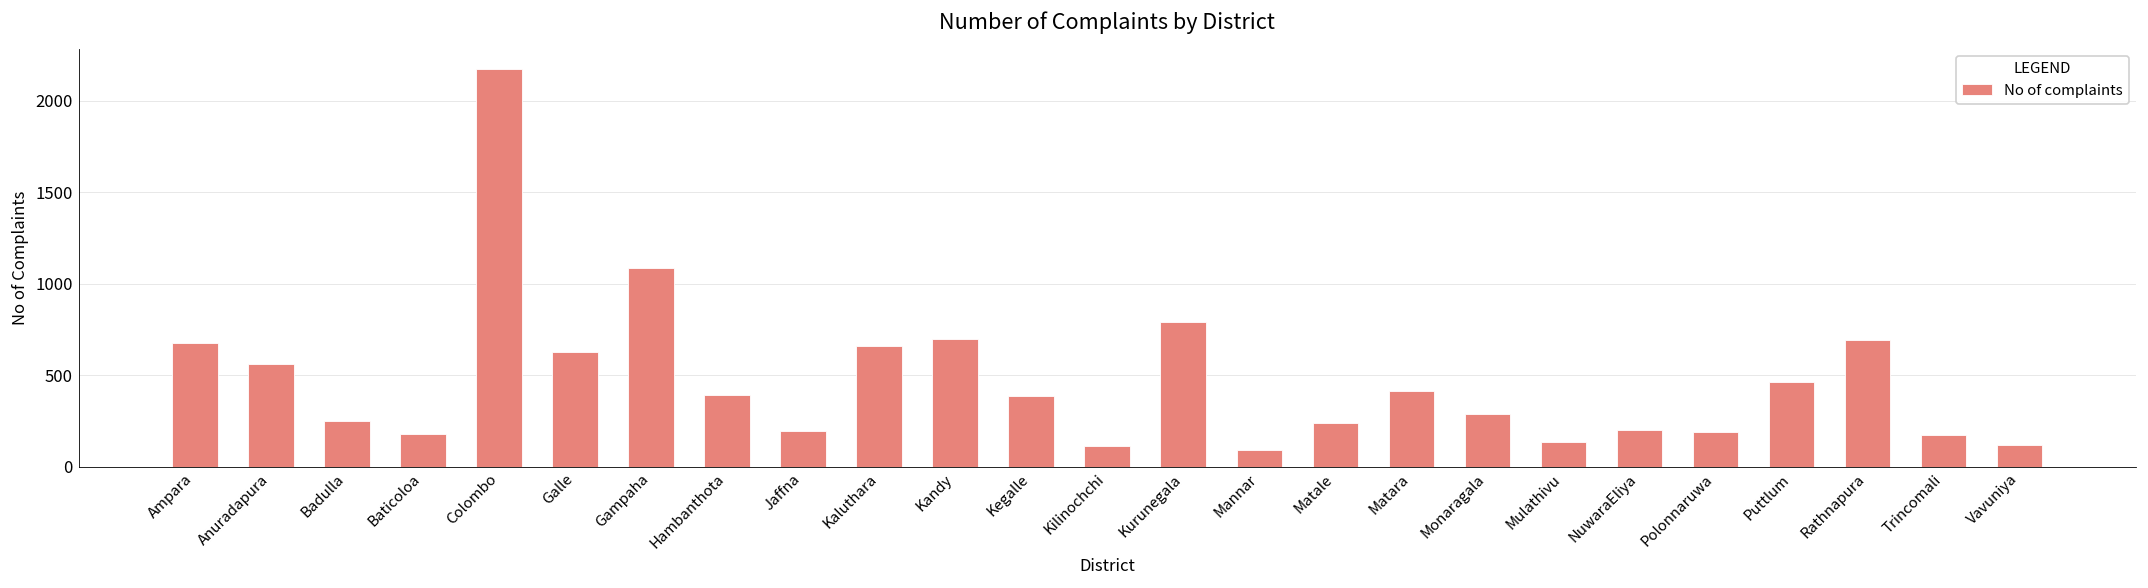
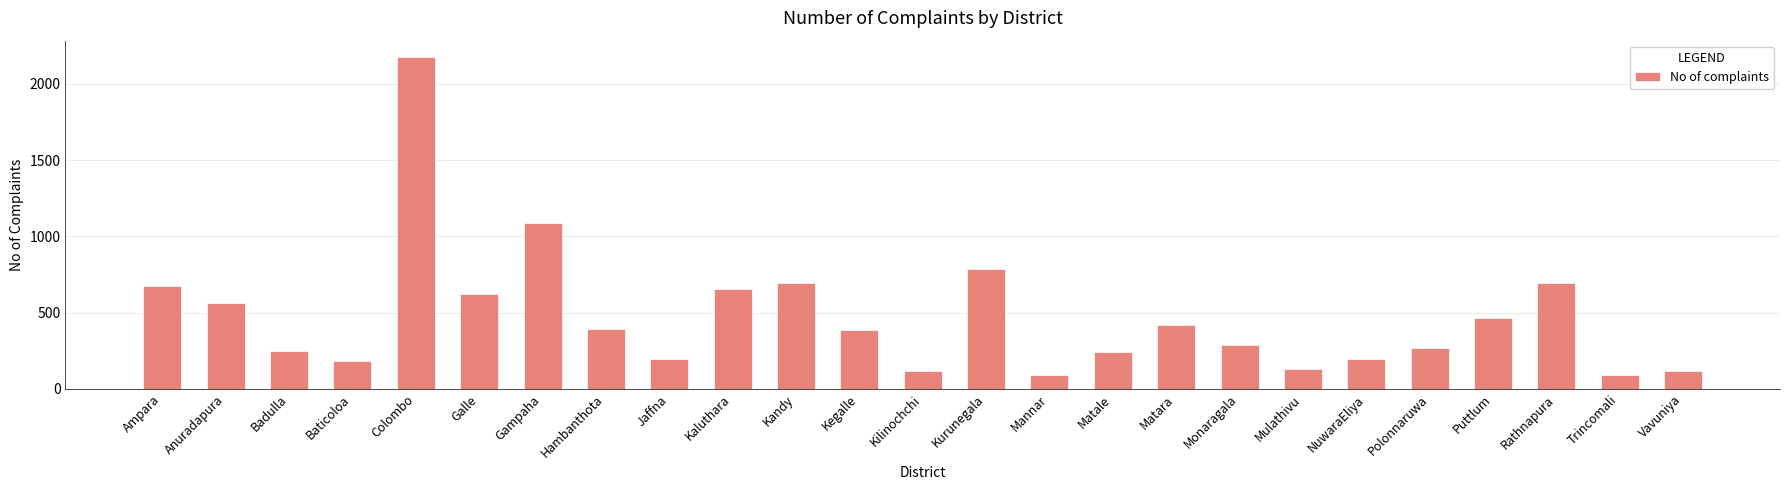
Polonnaruwa: 190 -> 270
Trincomali: 170 -> 90
